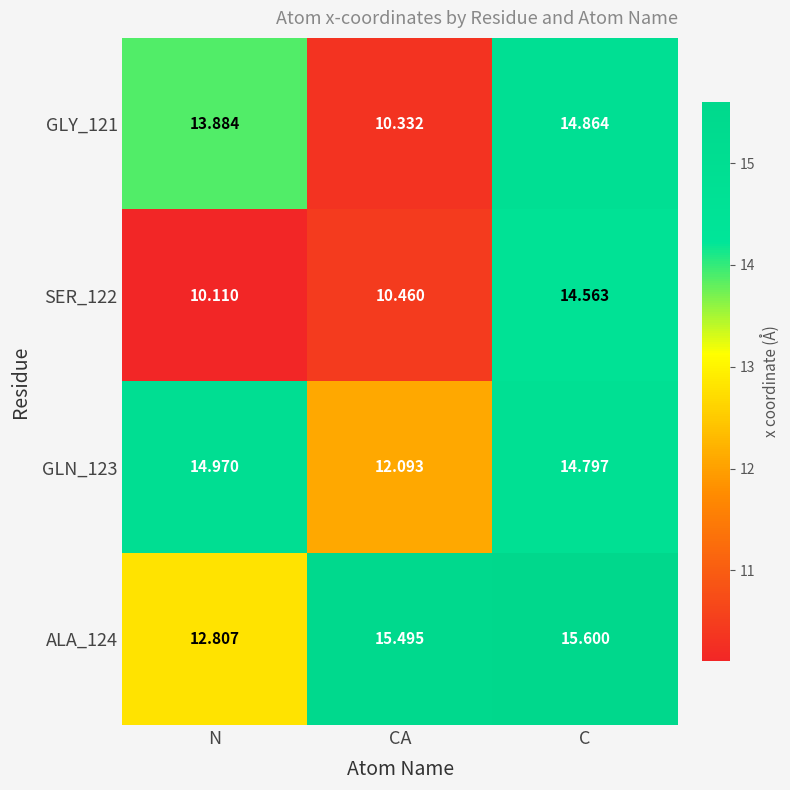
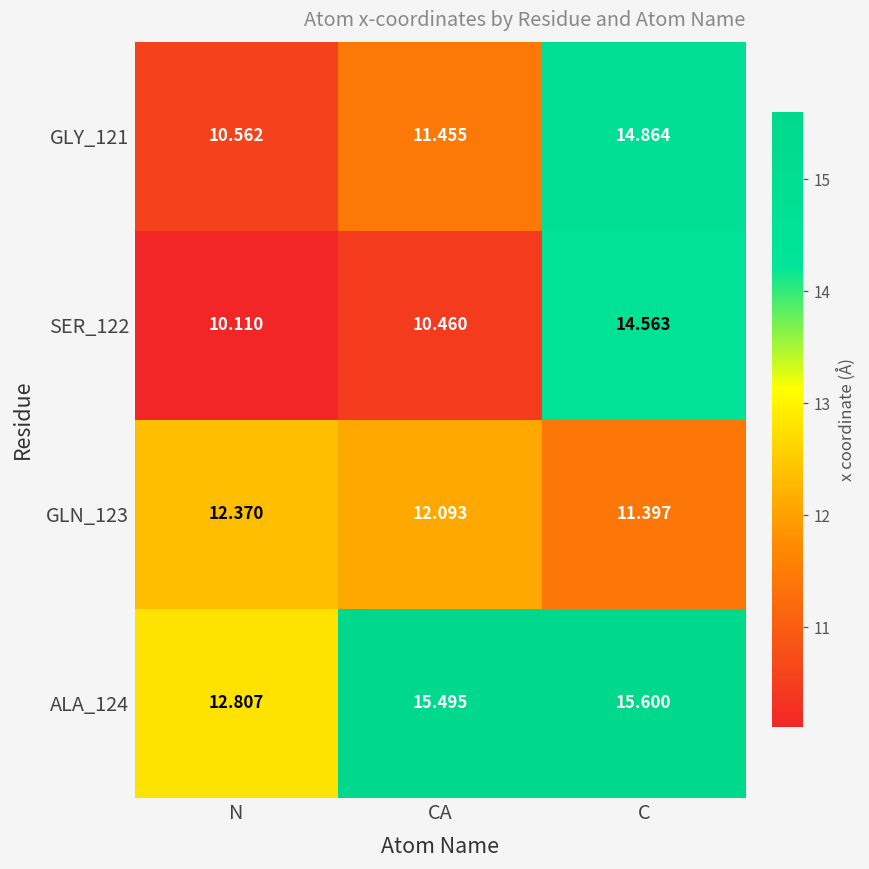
GLY_121, N: 13.884 -> 10.562
GLY_121, CA: 10.332 -> 11.455
GLN_123, N: 14.970 -> 12.370
GLN_123, C: 14.797 -> 11.397
